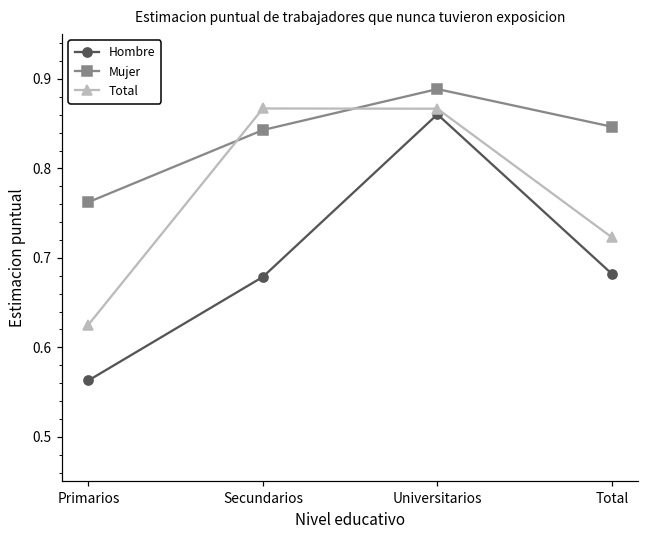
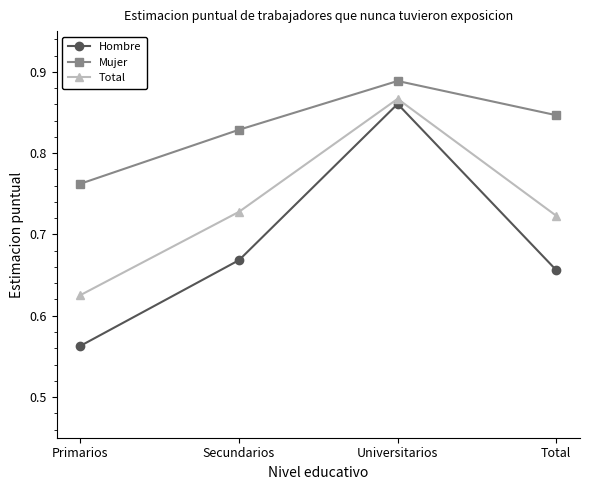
Hombre, Secundarios: 0.68 -> 0.67
Mujer, Secundarios: 0.84 -> 0.83
Total, Secundarios: 0.87 -> 0.73
Hombre, Total: 0.68 -> 0.66
